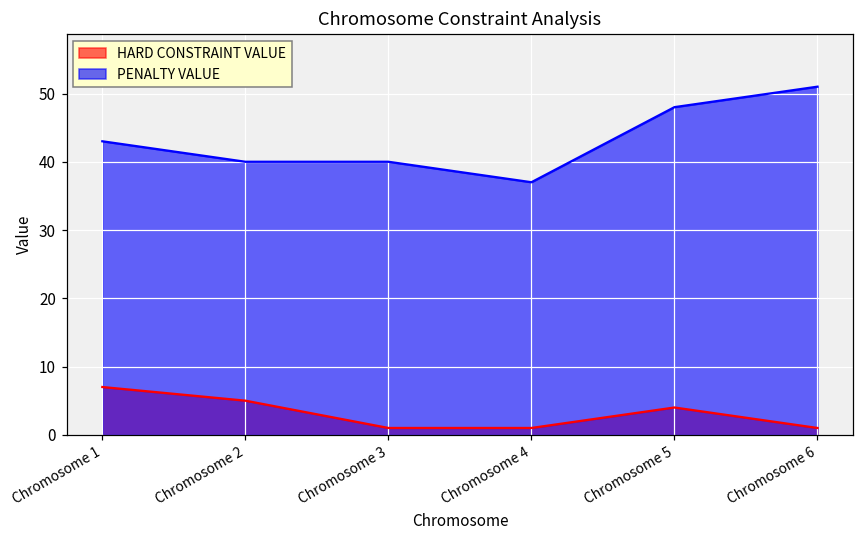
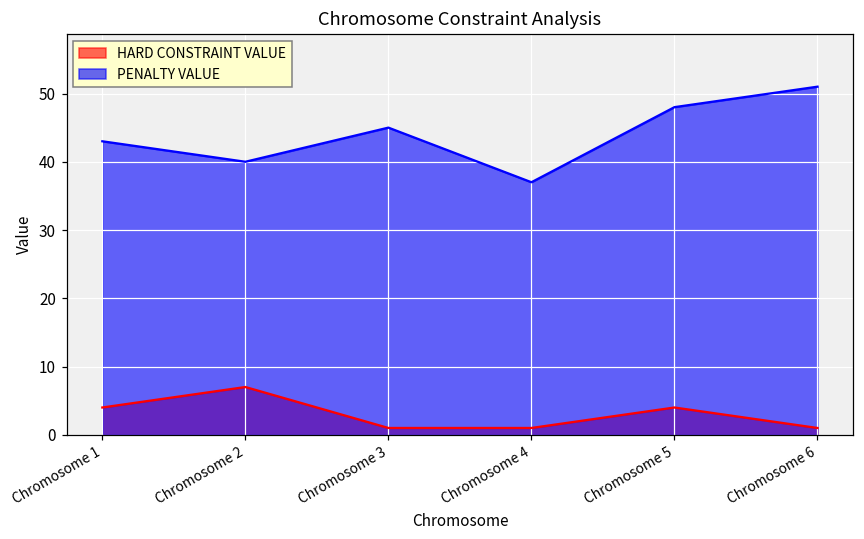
HARD CONSTRAINT VALUE, Chromosome 1: 7 -> 4
HARD CONSTRAINT VALUE, Chromosome 2: 5 -> 7
PENALTY VALUE, Chromosome 3: 40 -> 45
